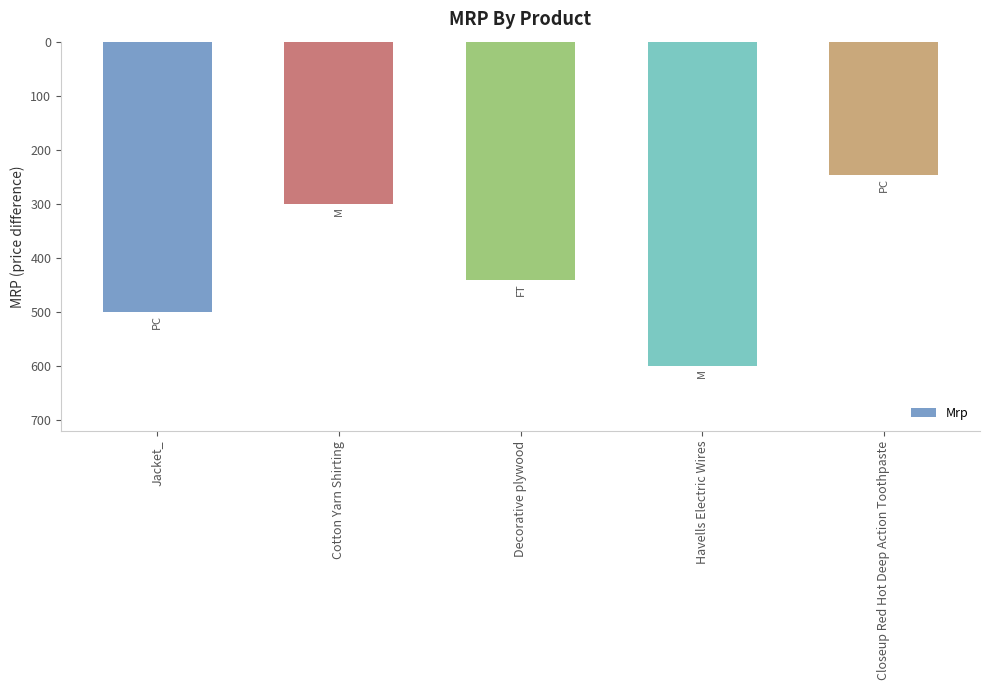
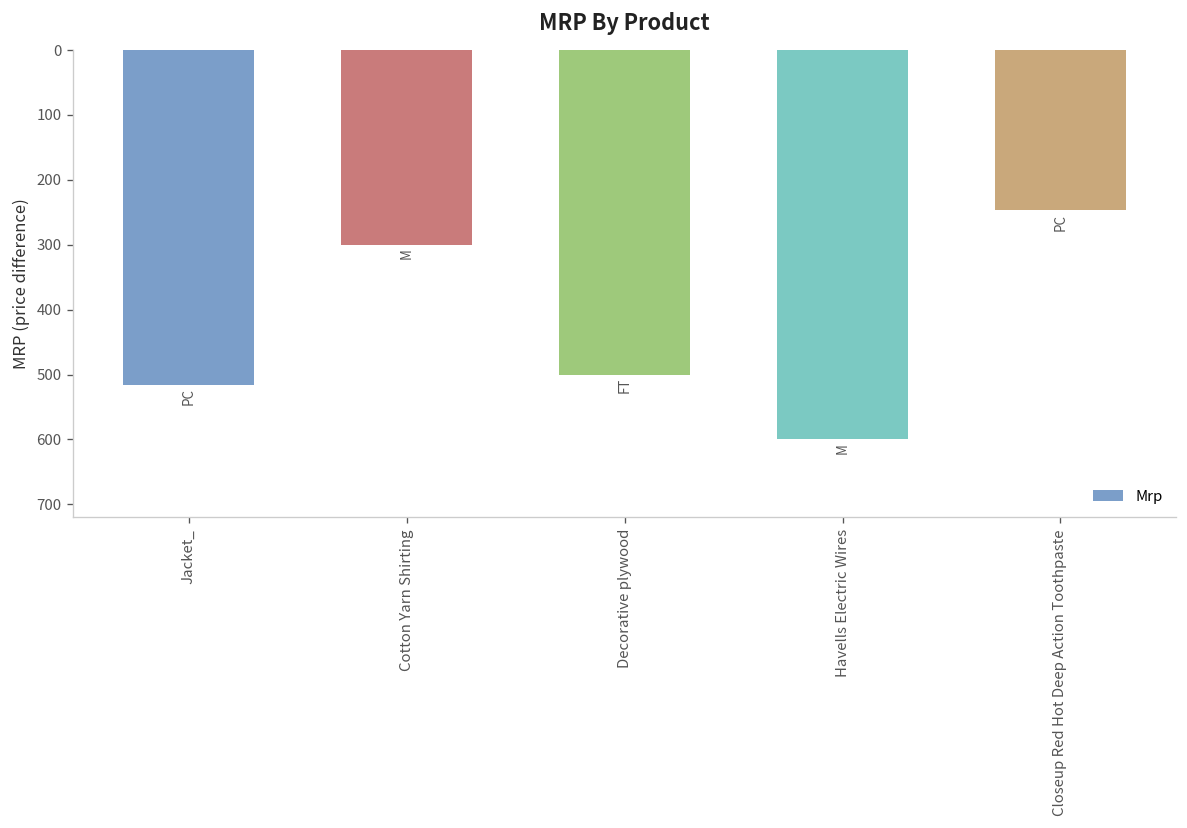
Jacket_: 500 -> 520
Decorative plywood: 440 -> 500
